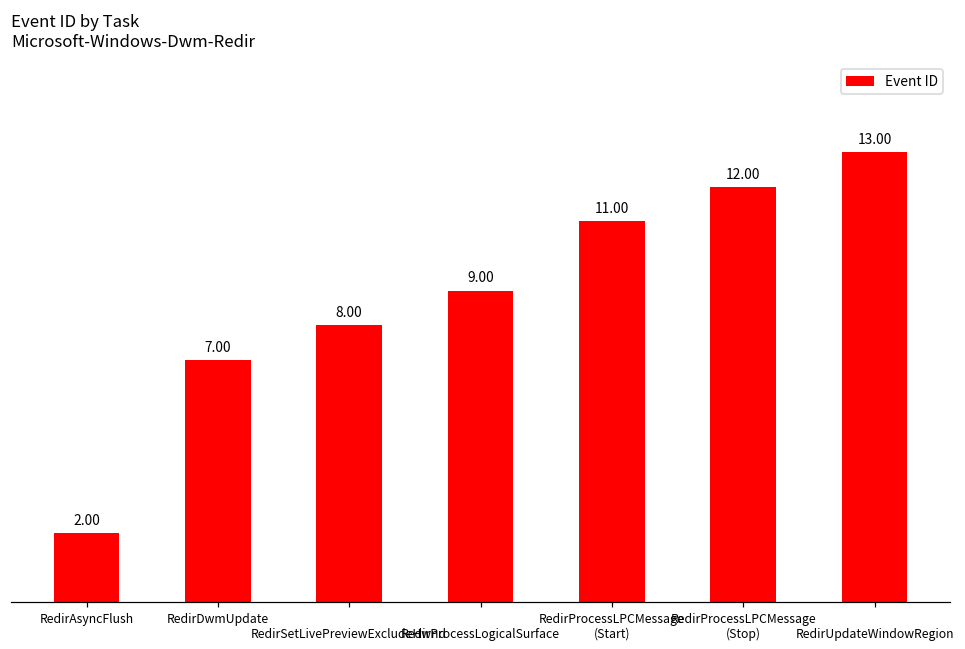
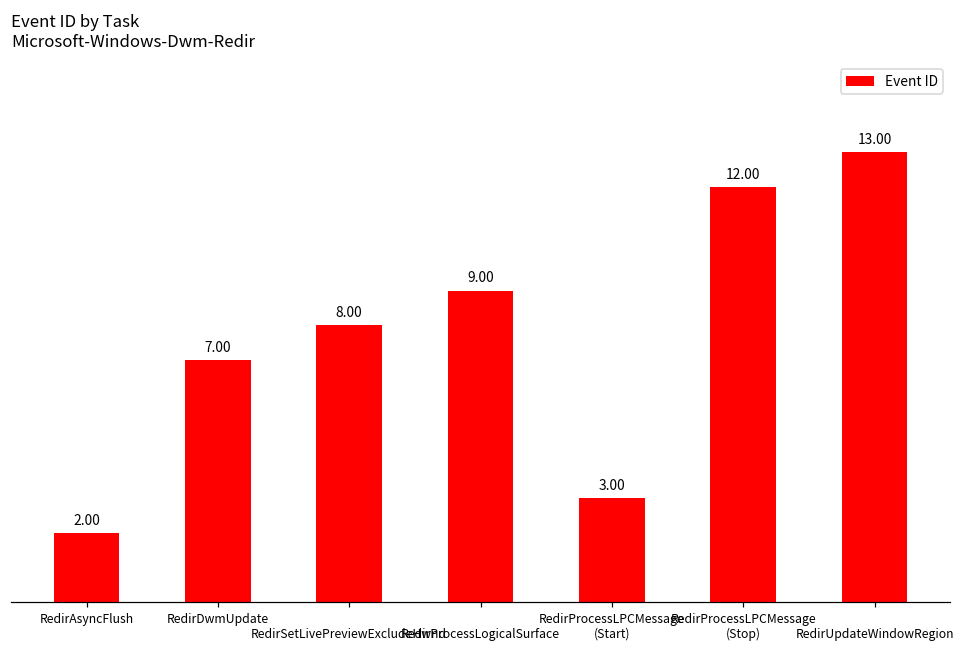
RedirProcessLPCMessage (Start): 11.00 -> 3.00
